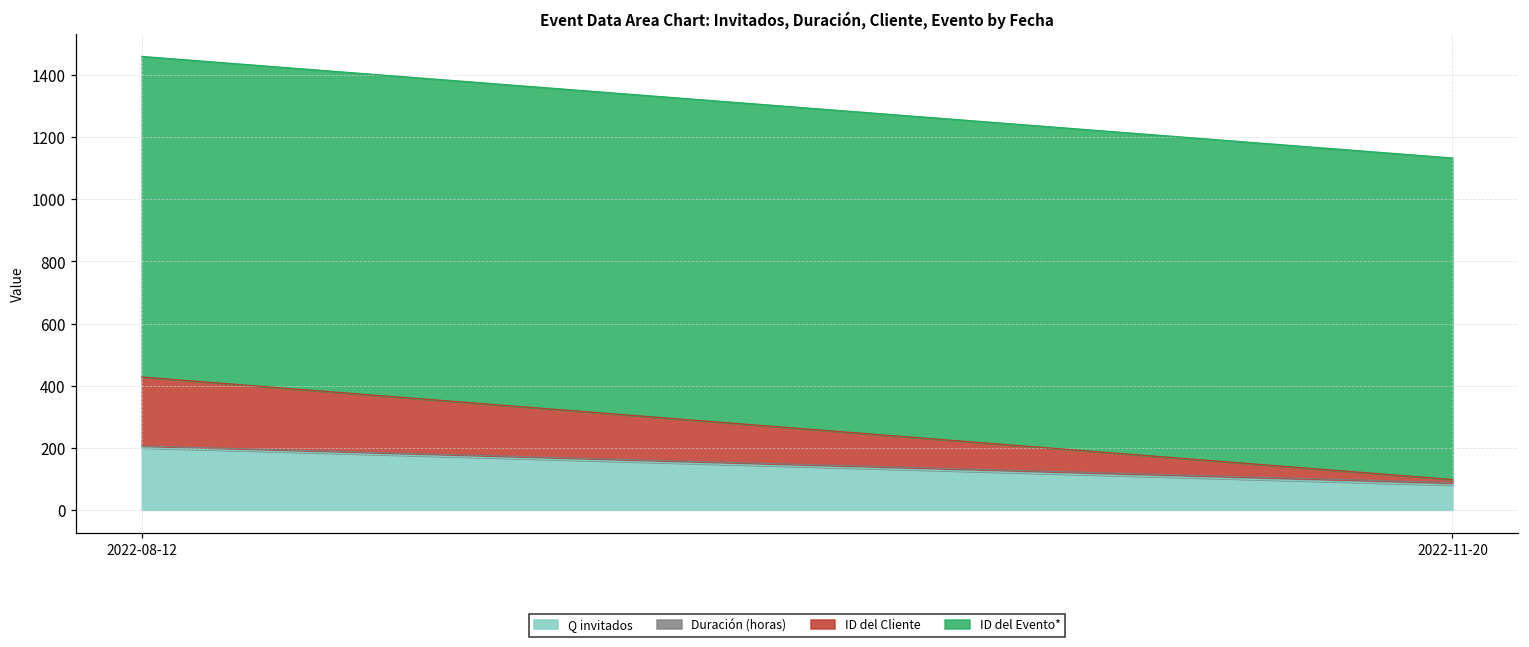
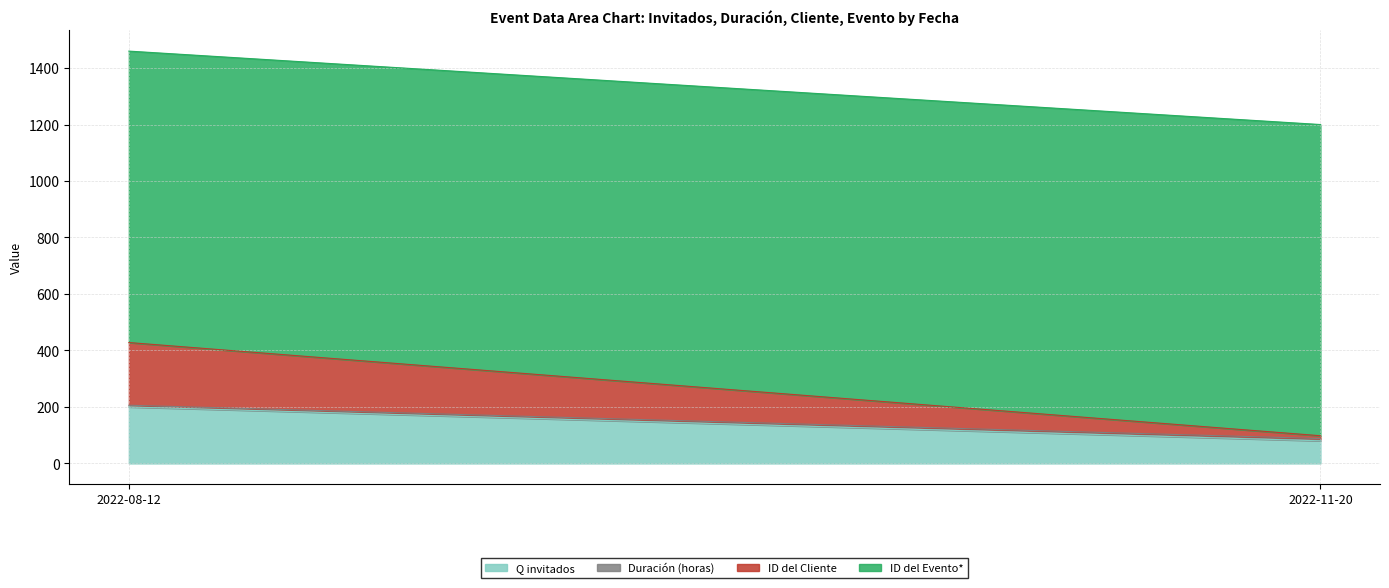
ID del Evento*, 2022-11-20: 1040 -> 1100
